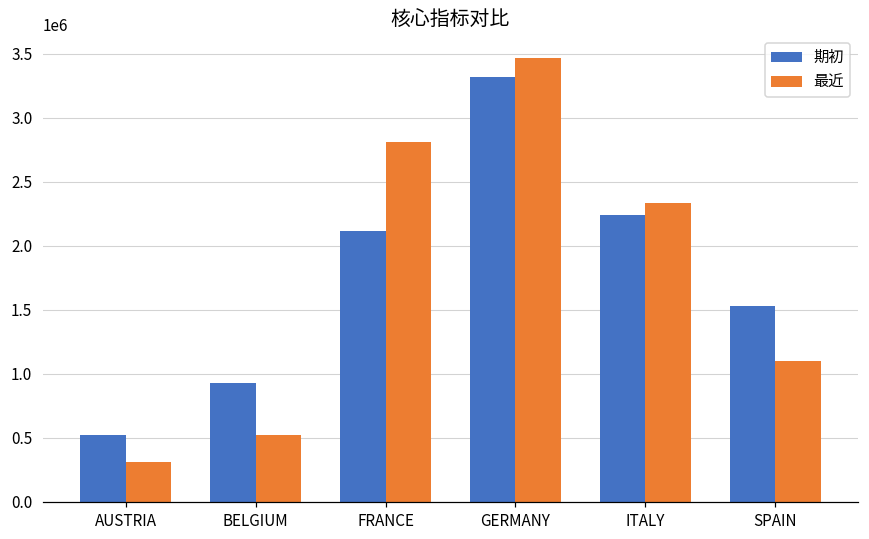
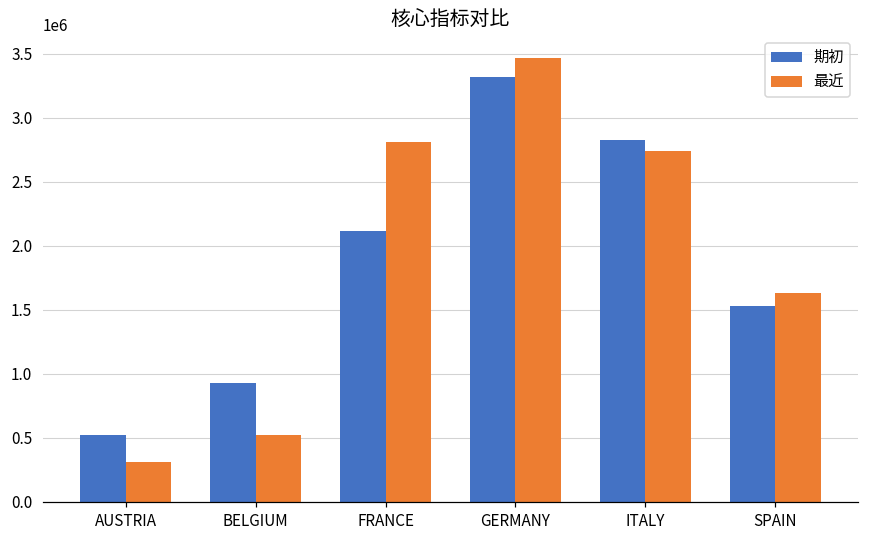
期初, ITALY: 2240000 -> 2830000
最近, ITALY: 2340000 -> 2740000
最近, SPAIN: 1100000 -> 1630000
